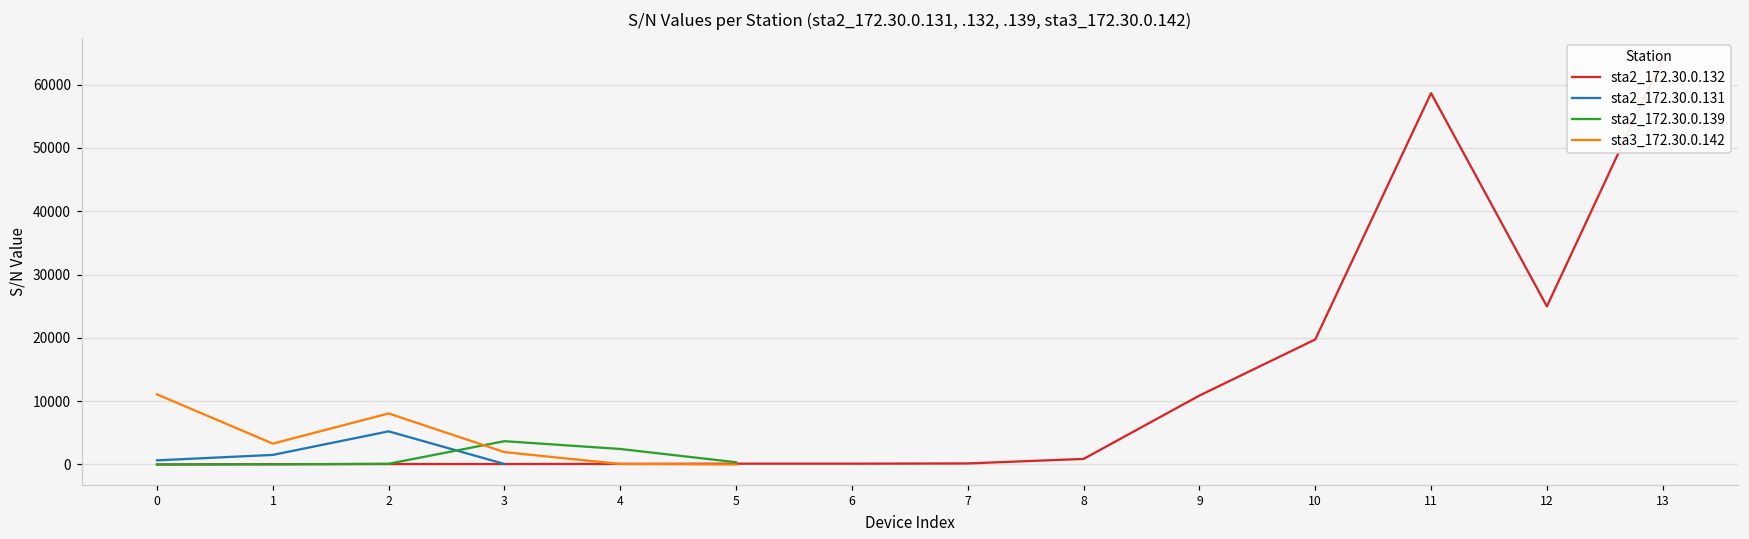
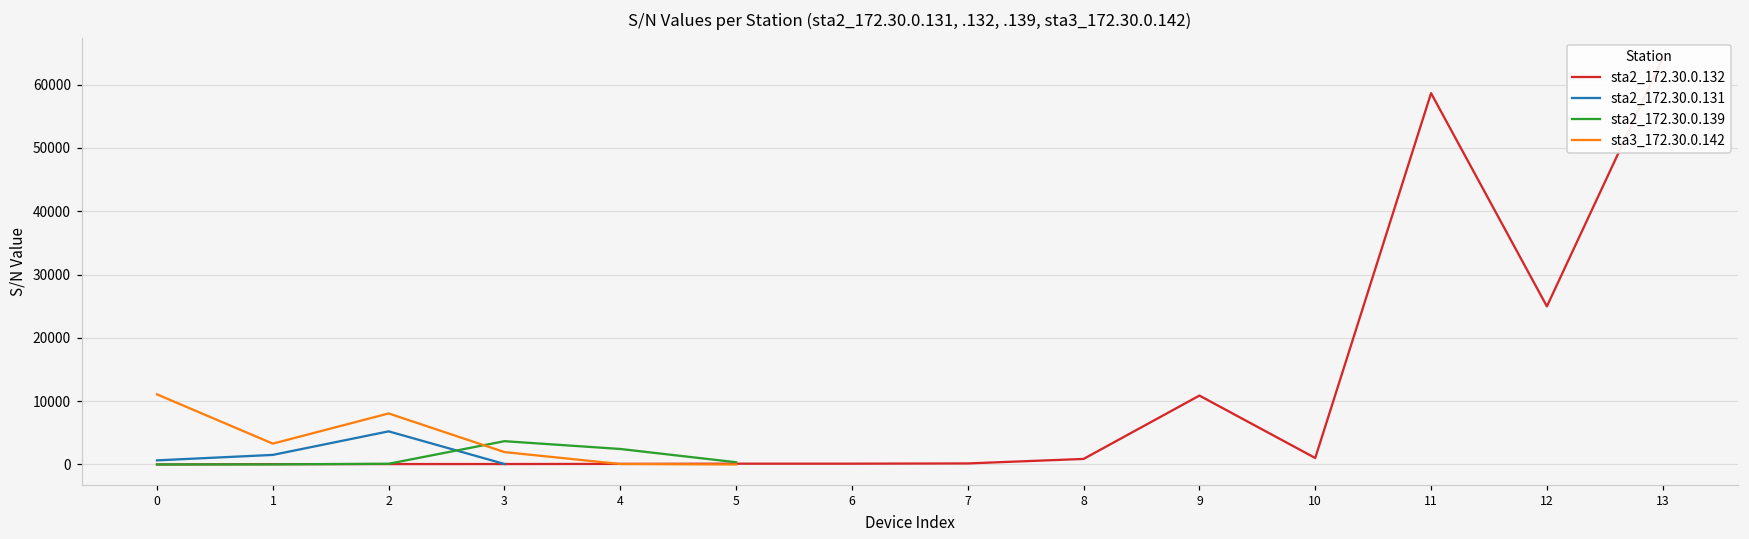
sta2_172.30.0.132, 10: 20000 -> 1000
